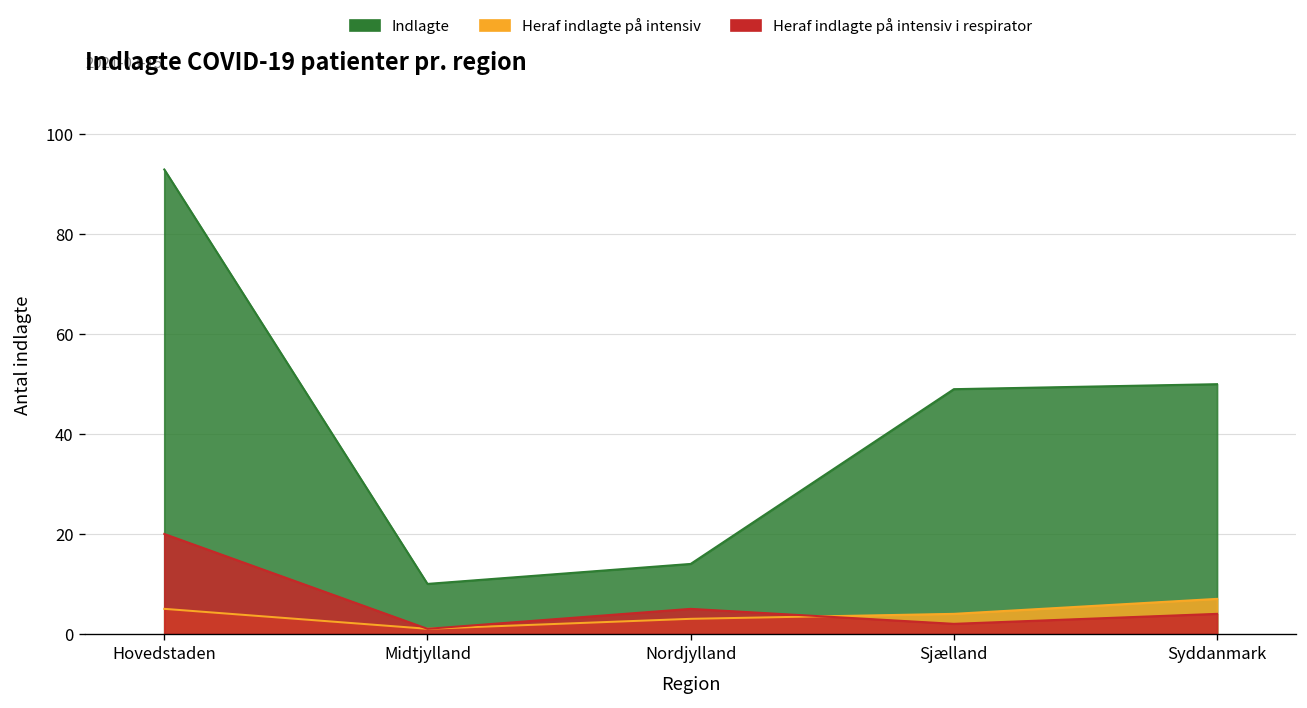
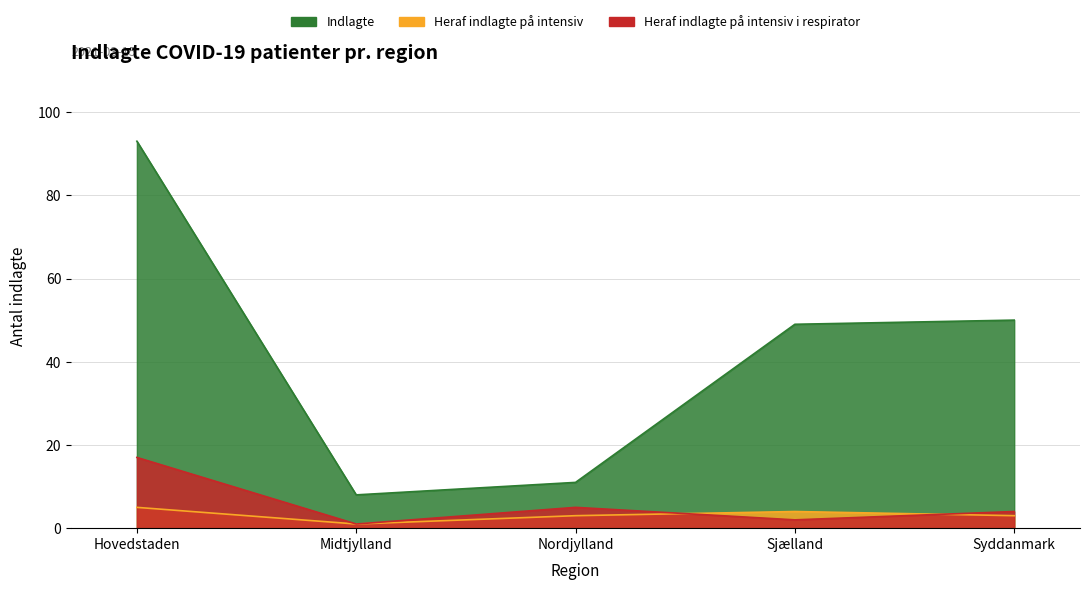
Heraf indlagte på intensiv i respirator, Hovedstaden: 20 -> 17
Indlagte, Midtjylland: 10 -> 8
Indlagte, Nordjylland: 14 -> 11
Heraf indlagte på intensiv, Syddanmark: 7 -> 3
